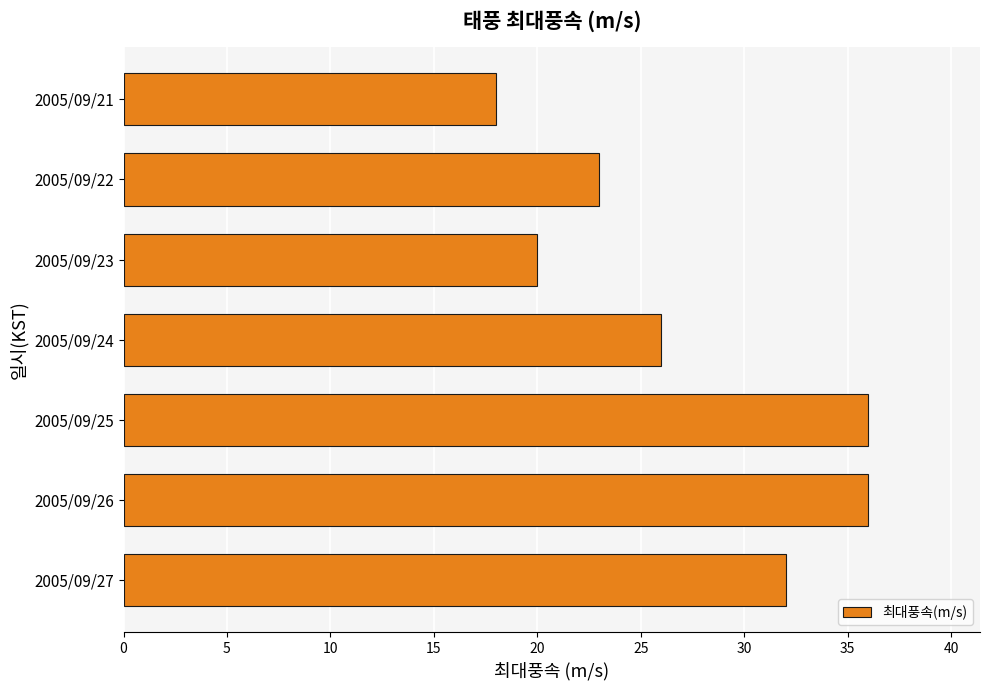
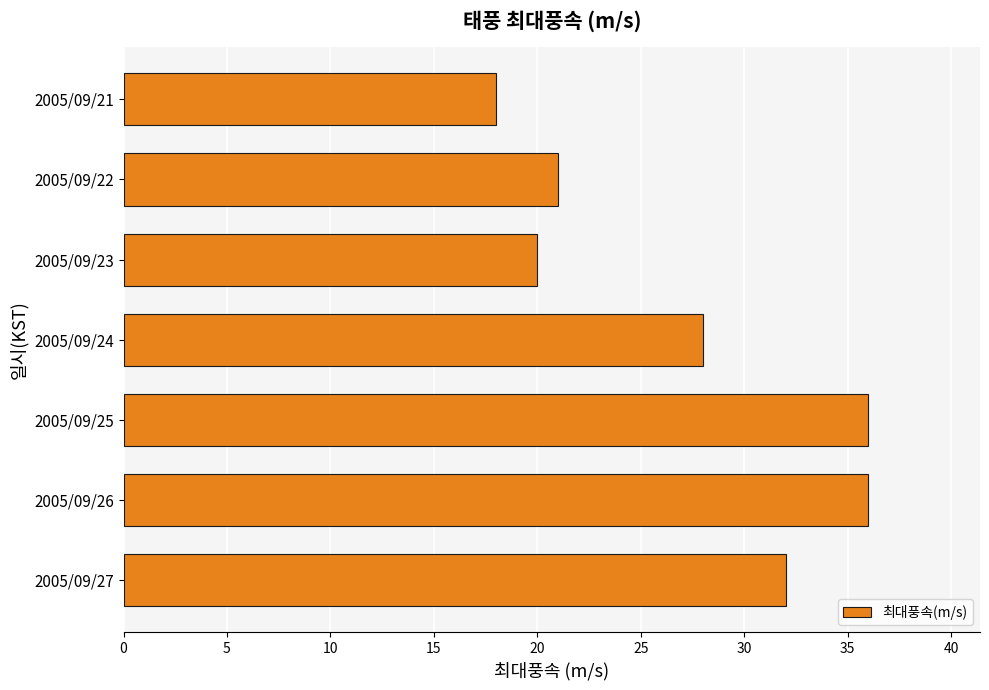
2005/09/22: 23 -> 21
2005/09/24: 26 -> 28
